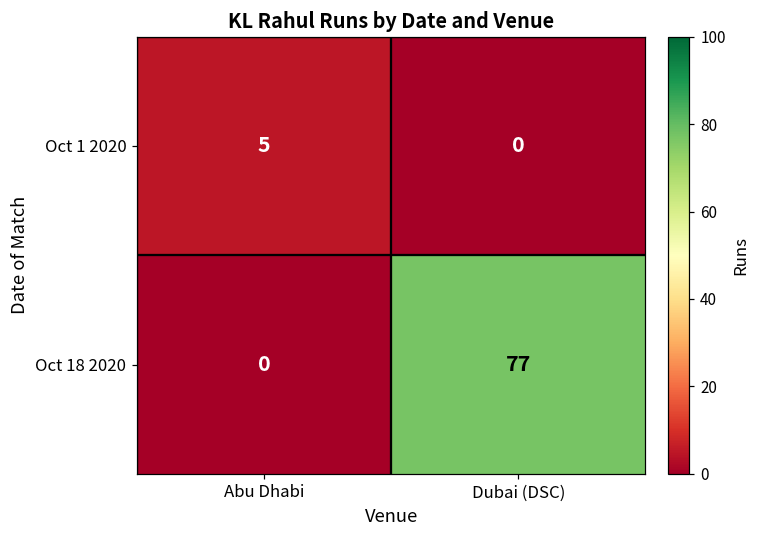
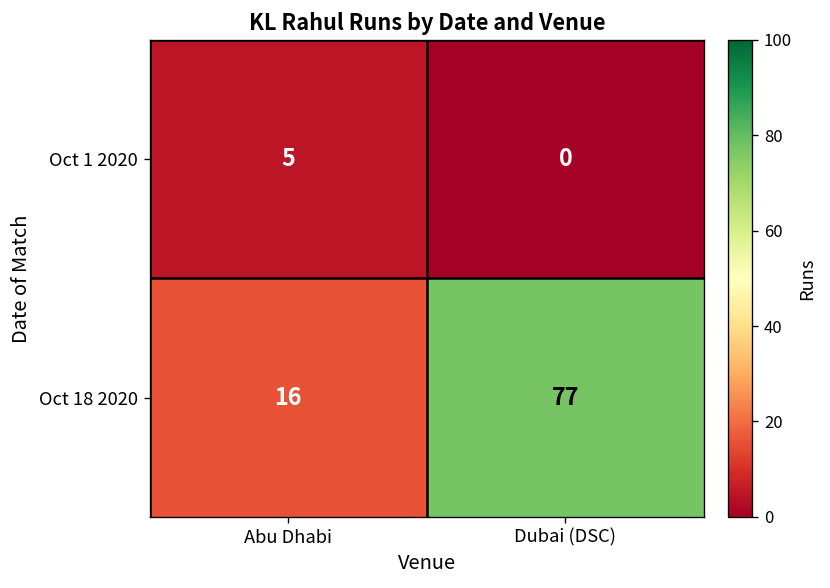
Oct 18 2020, Abu Dhabi: 0 -> 16
